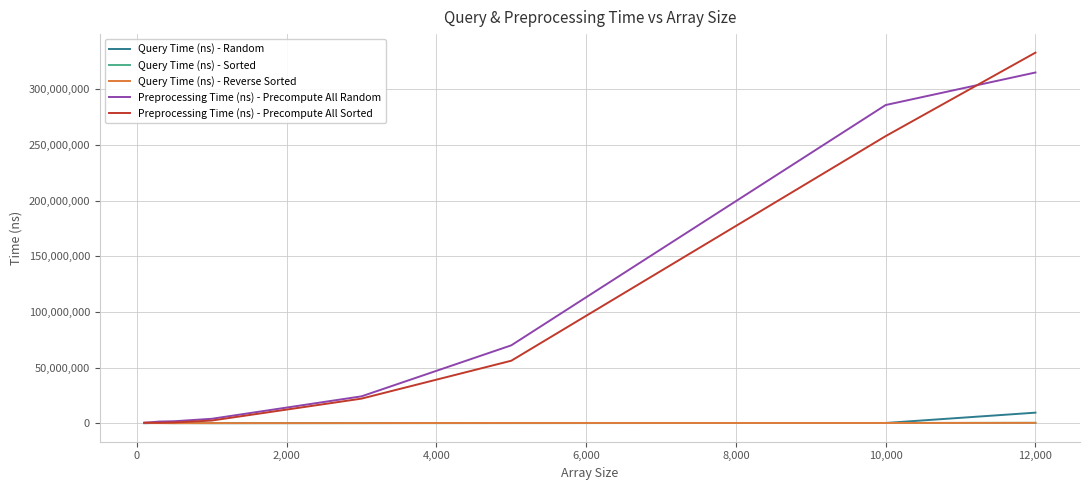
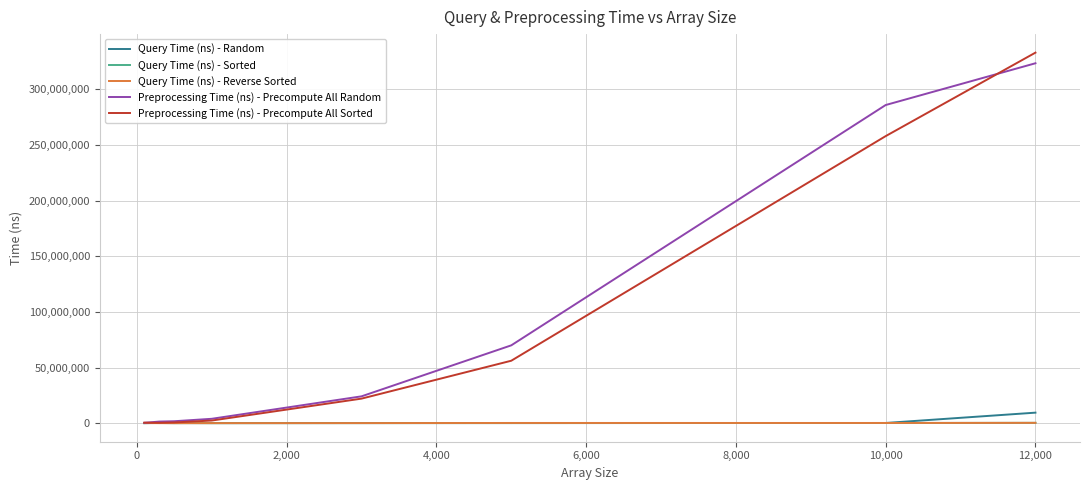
Preprocessing Time (ns) - Precompute All Random, 12,000: 315,000,000 -> 323,000,000
